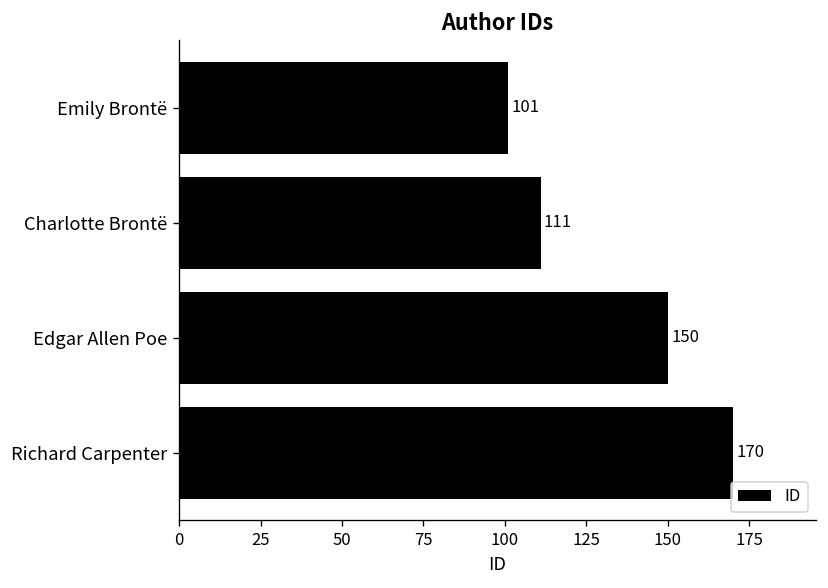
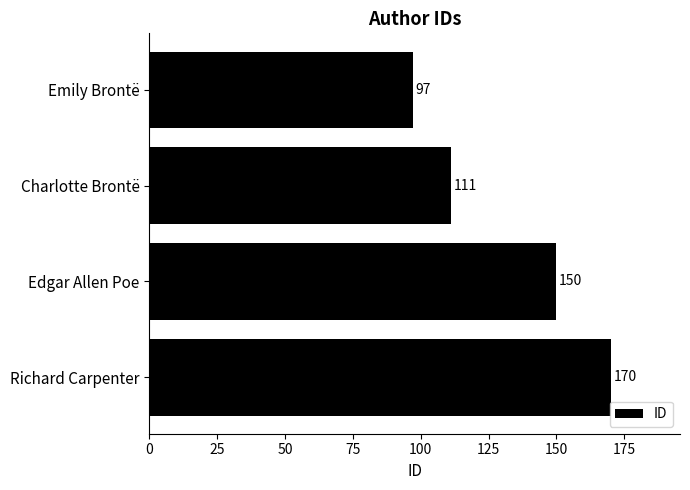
Emily Brontë: 101 -> 97
